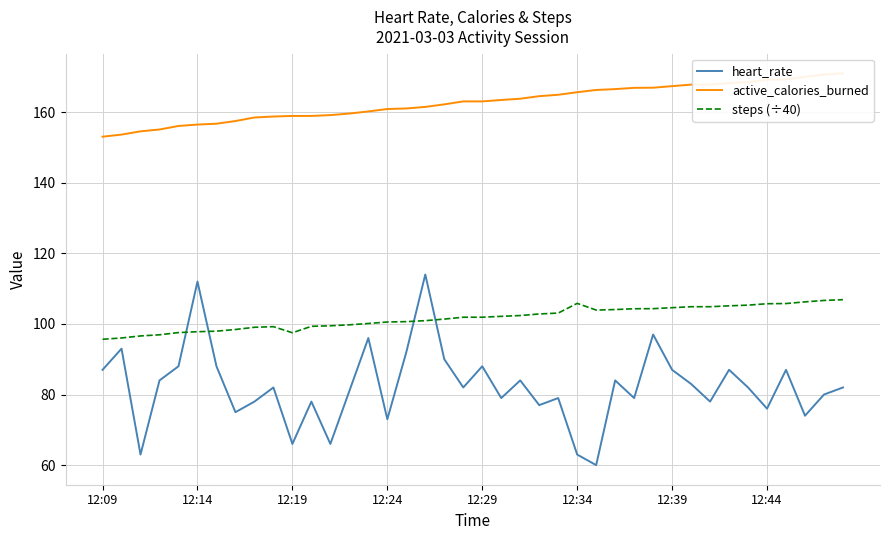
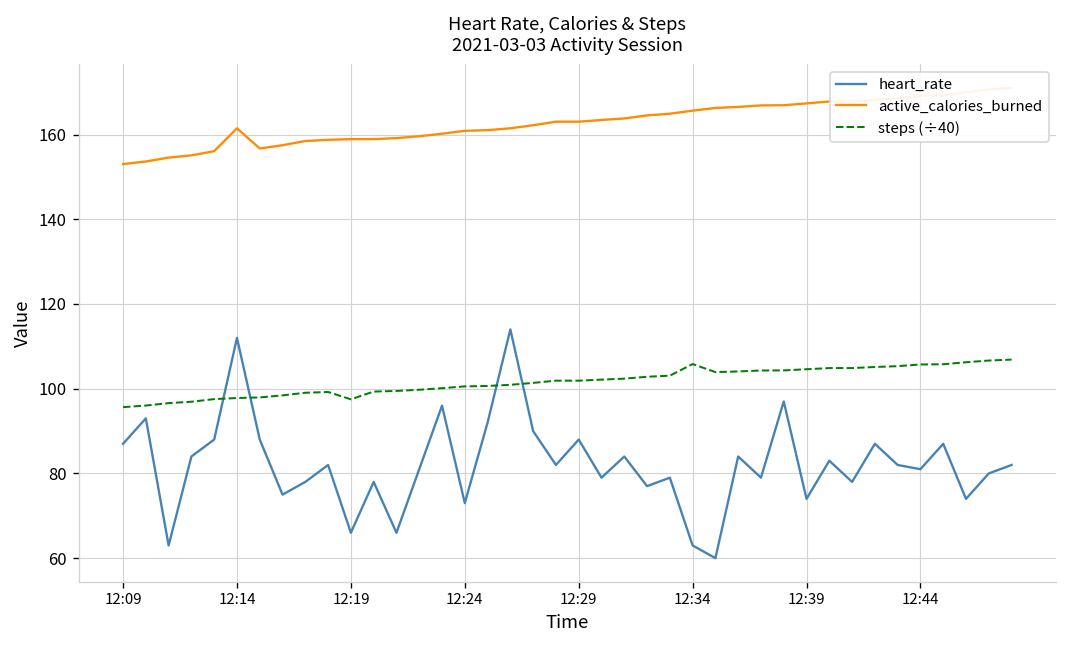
active_calories_burned, 12:14: 156 -> 161
heart_rate, 12:39: 87 -> 74
heart_rate, 12:44: 76 -> 81
